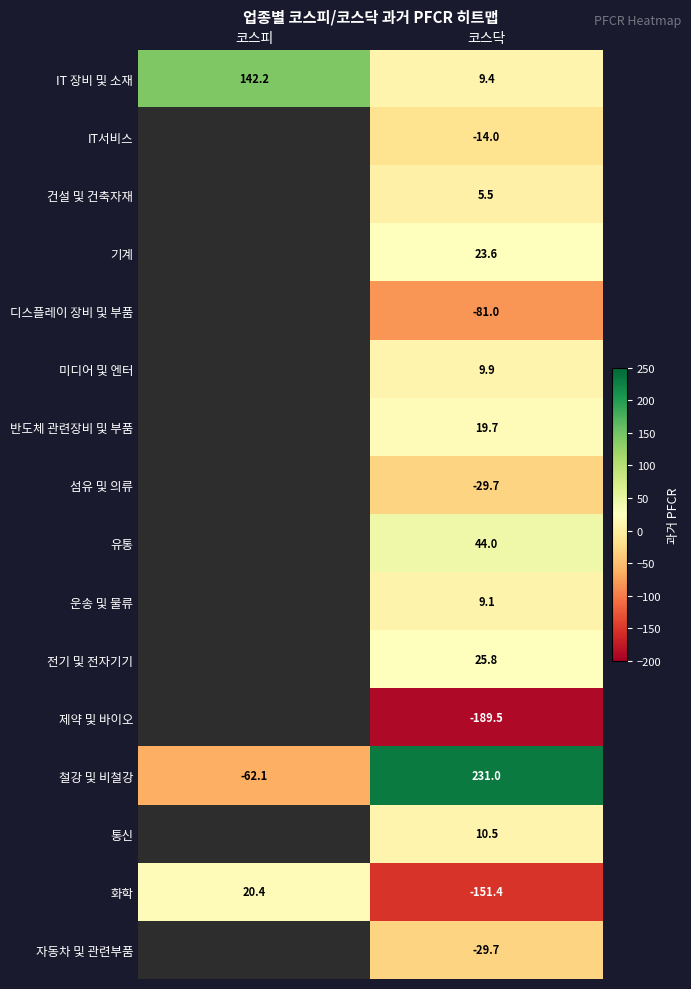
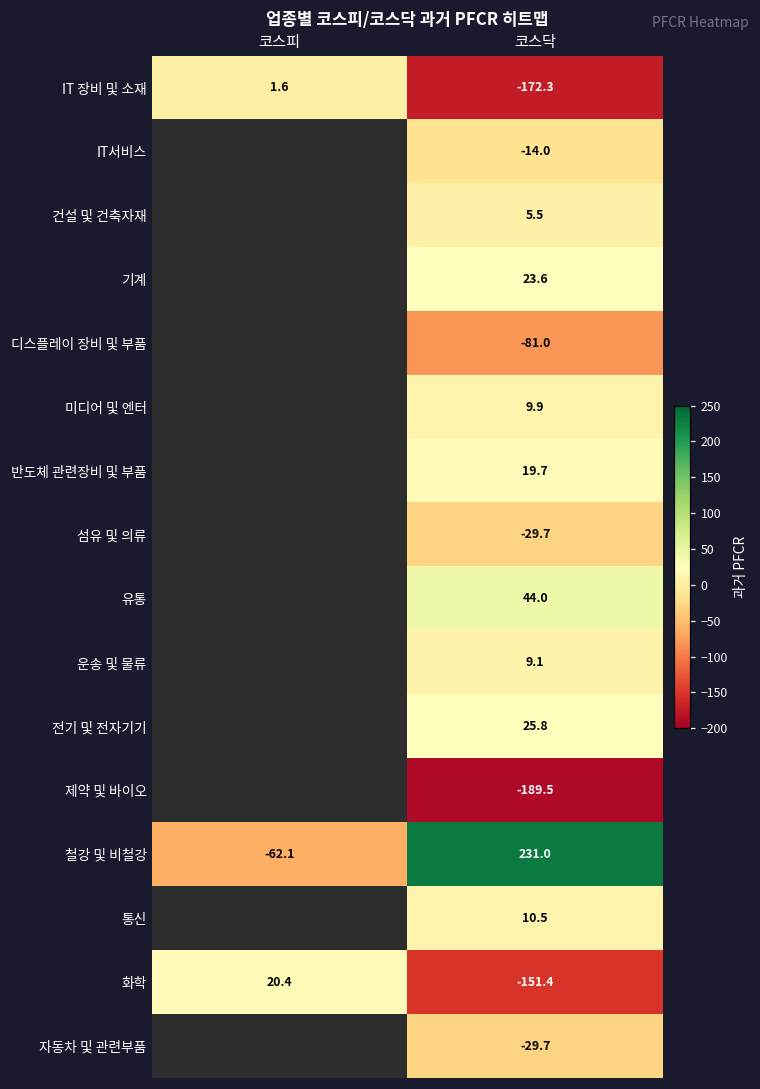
IT 장비 및 소재, 코스피: 142.2 -> 1.6
IT 장비 및 소재, 코스닥: 9.4 -> -172.3
